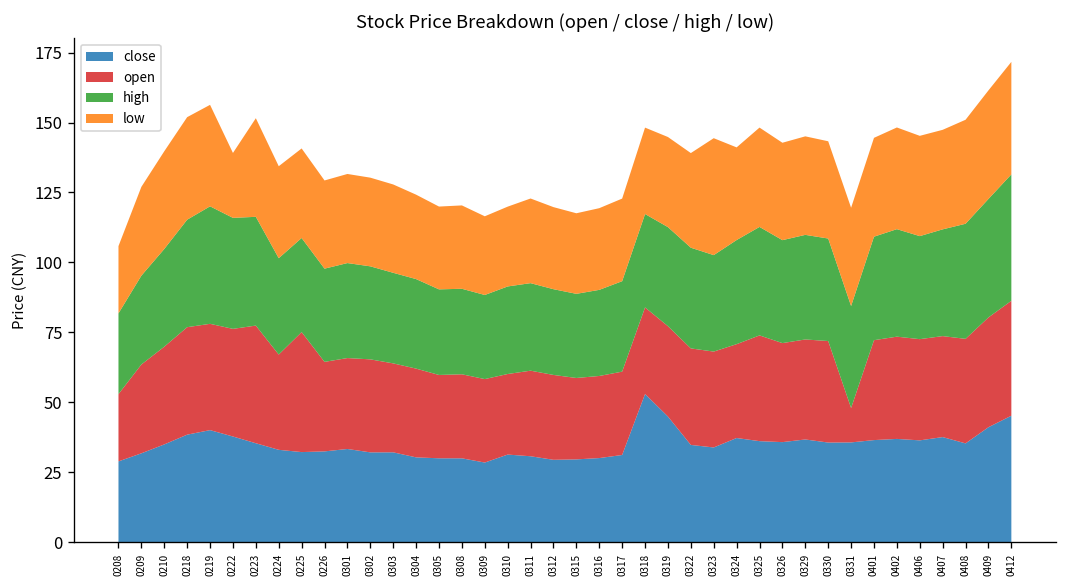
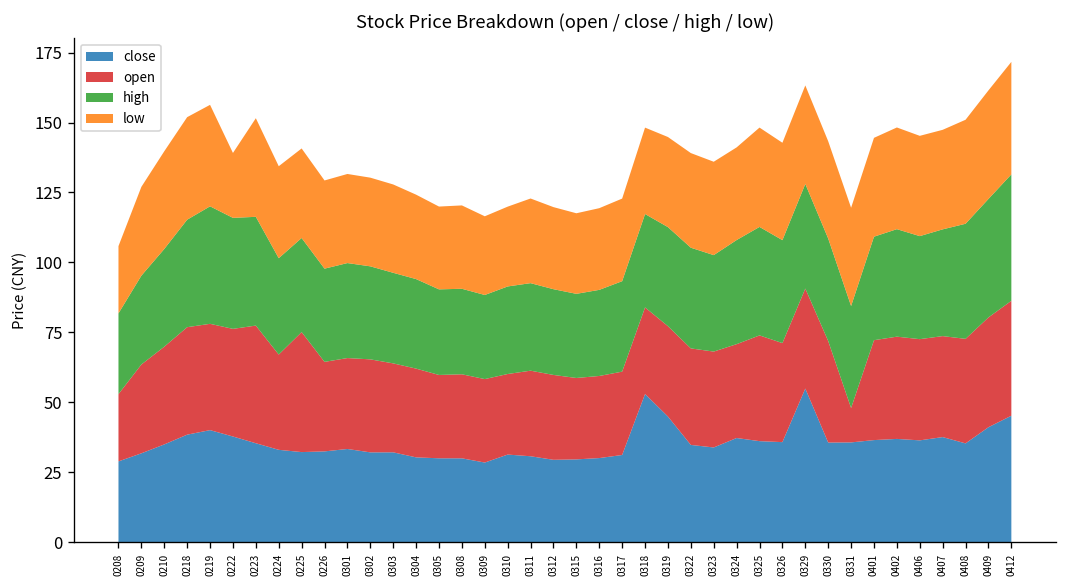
low, 0323: 42 -> 33
close, 0329: 37 -> 55
